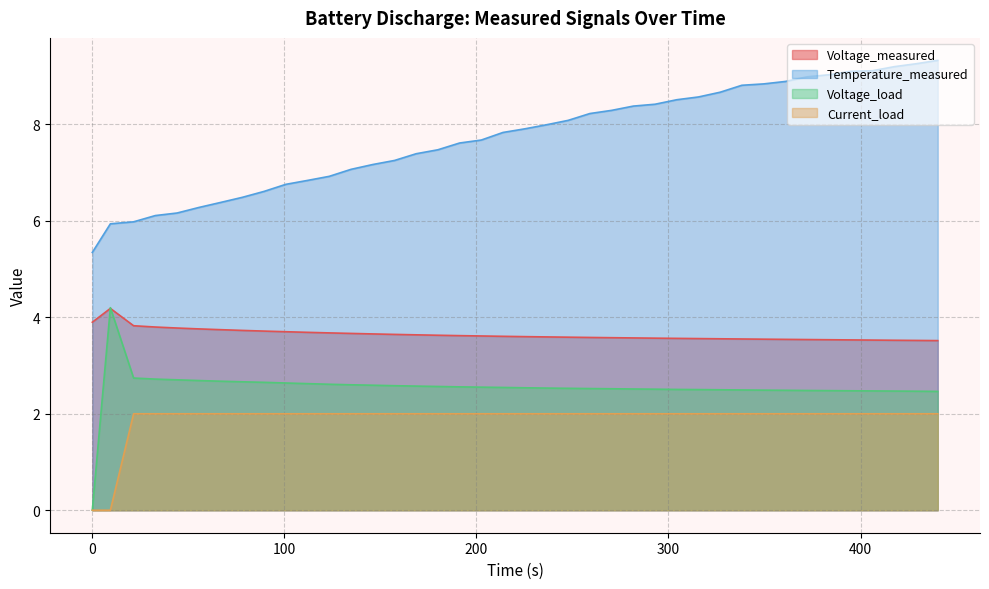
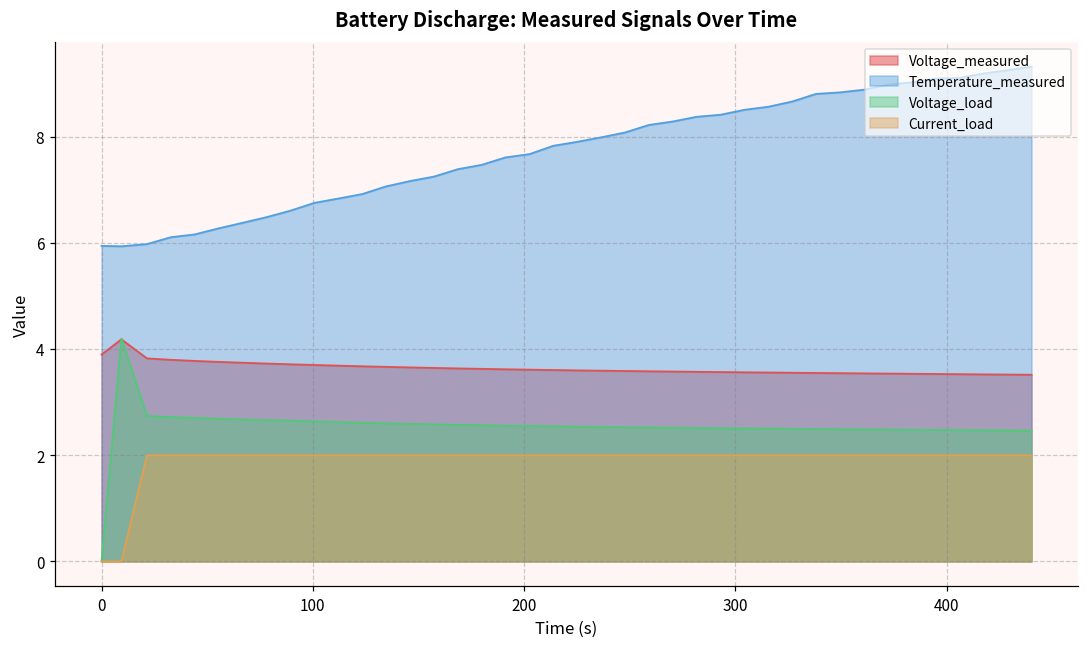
Temperature_measured, 0: 5.3 -> 5.9
